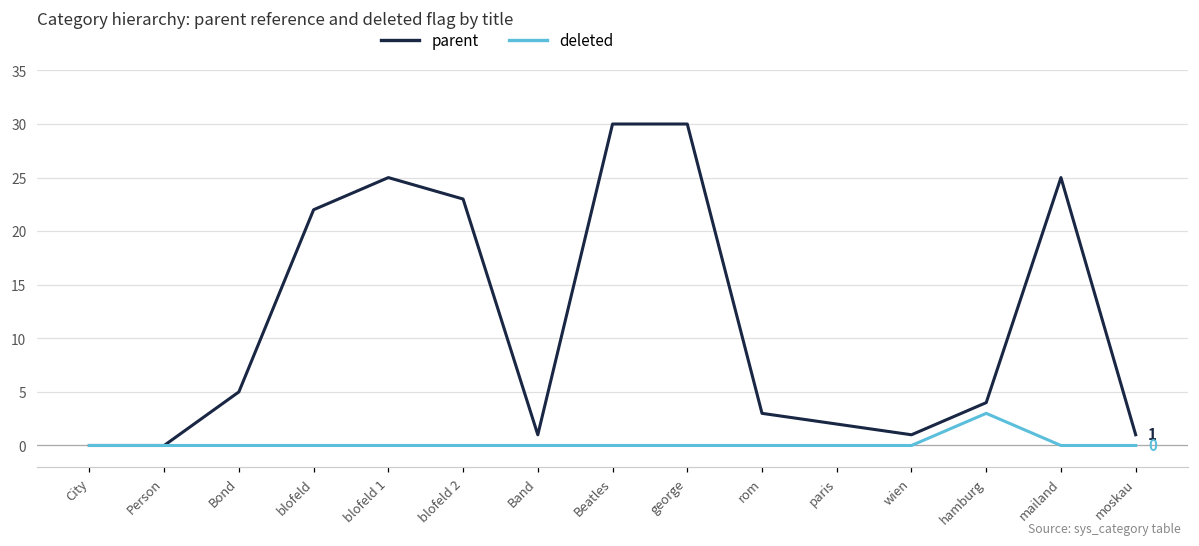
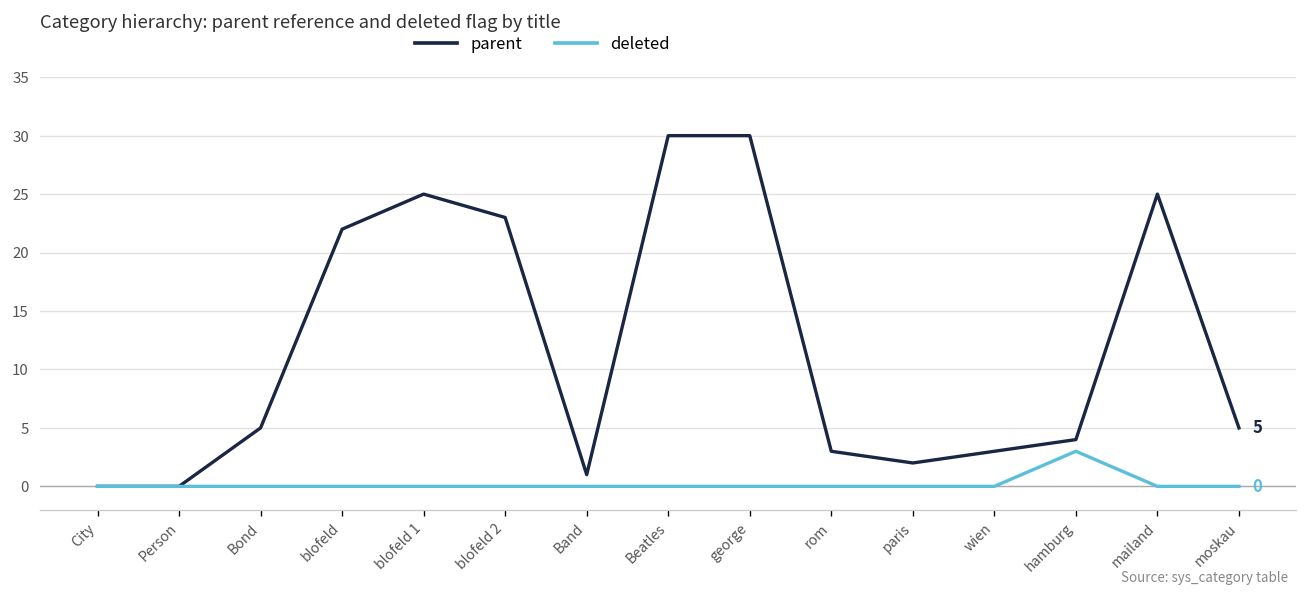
parent, wien: 1 -> 3
parent, moskau: 1 -> 5
